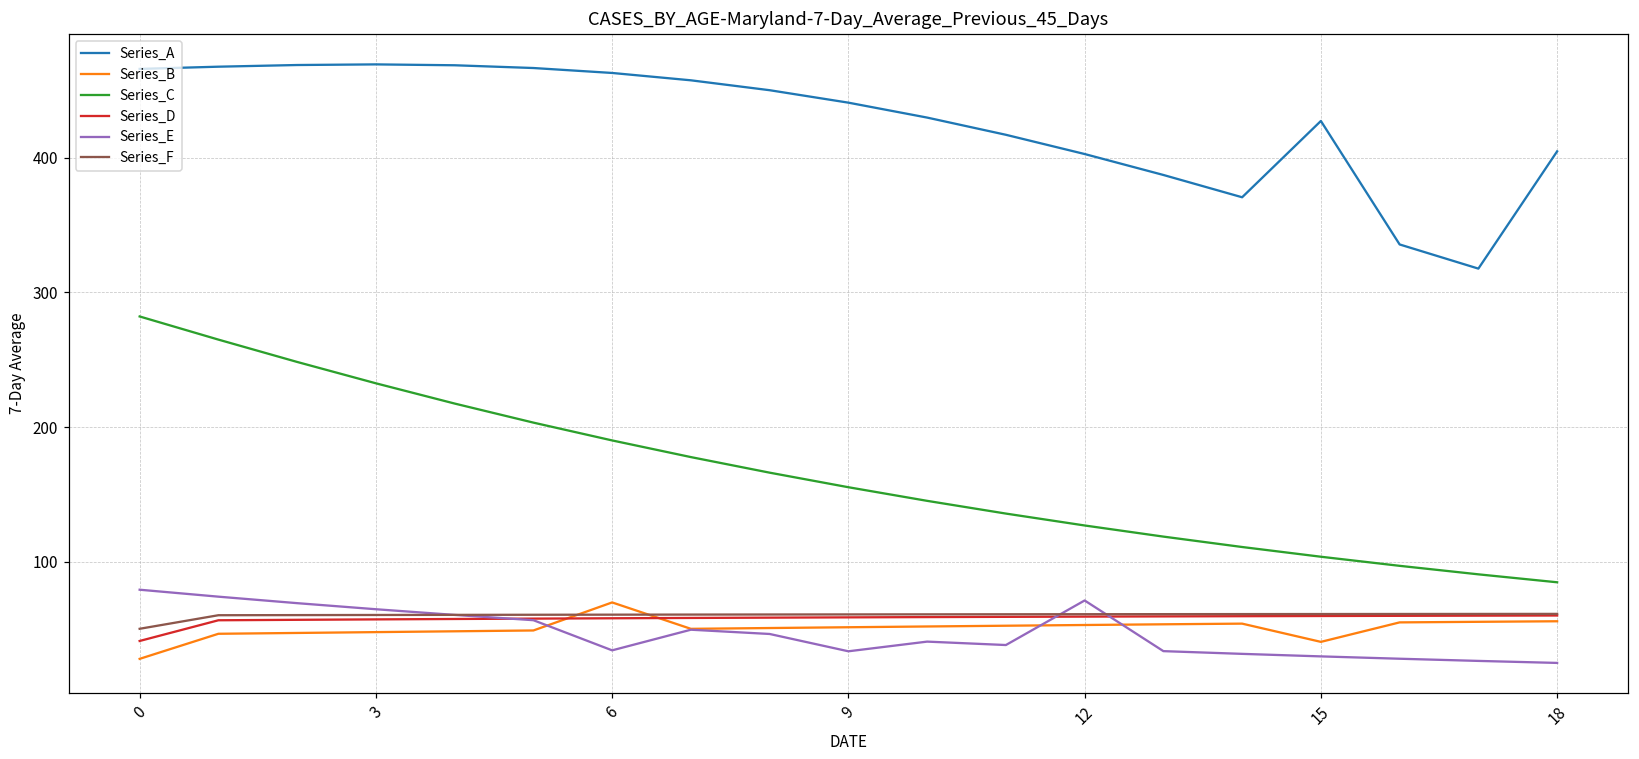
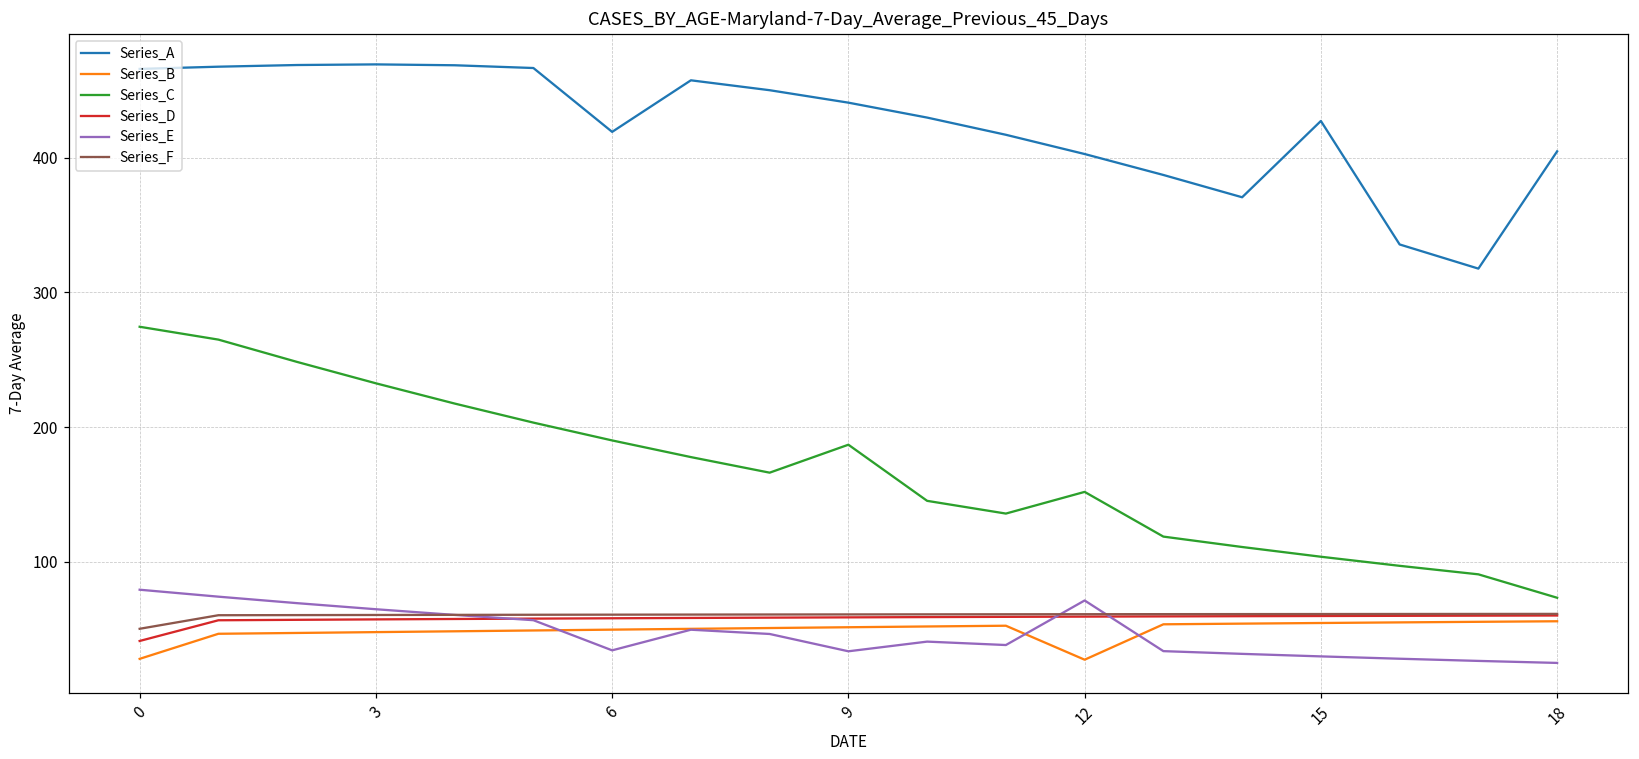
Series_C, 0: 282 -> 275
Series_A, 6: 463 -> 419
Series_B, 6: 70 -> 50
Series_C, 9: 155 -> 187
Series_B, 12: 53 -> 27
Series_C, 12: 127 -> 152
Series_B, 15: 41 -> 55
Series_C, 18: 85 -> 73
